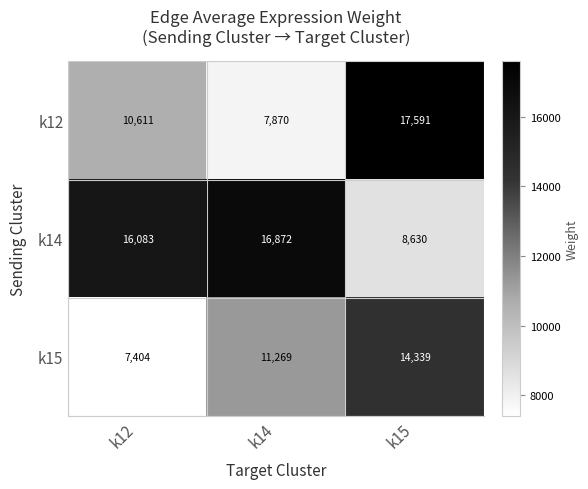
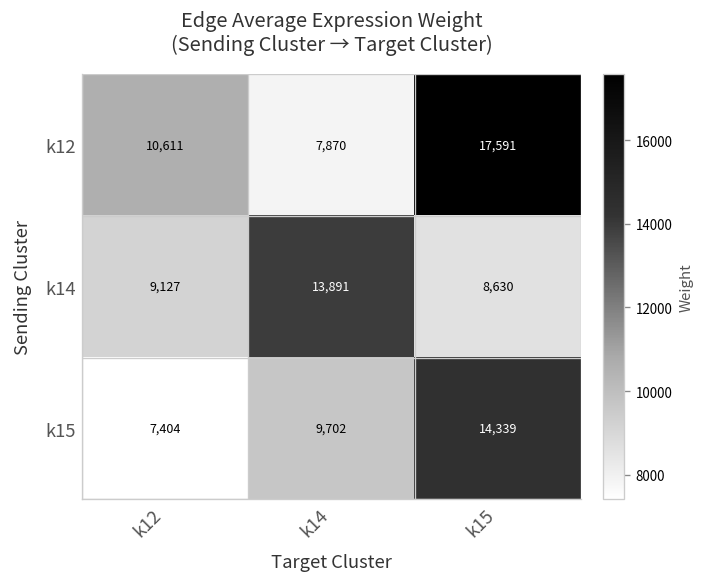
k14, k12: 16,083 -> 9,127
k14, k14: 16,872 -> 13,891
k15, k14: 11,269 -> 9,702
